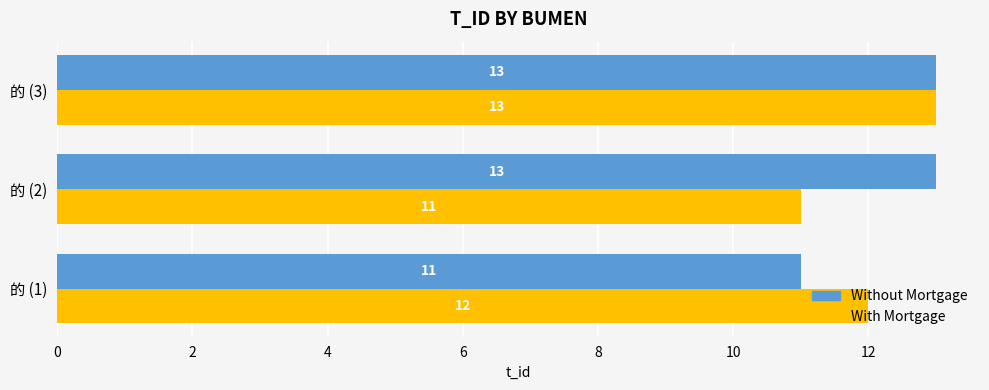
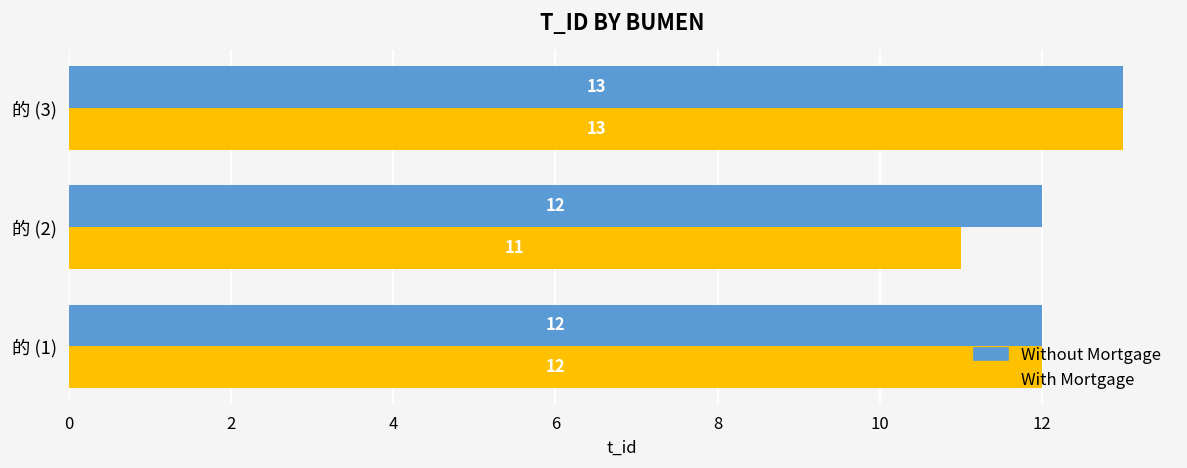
Without Mortgage, 的 (2): 13 -> 12
Without Mortgage, 的 (1): 11 -> 12
